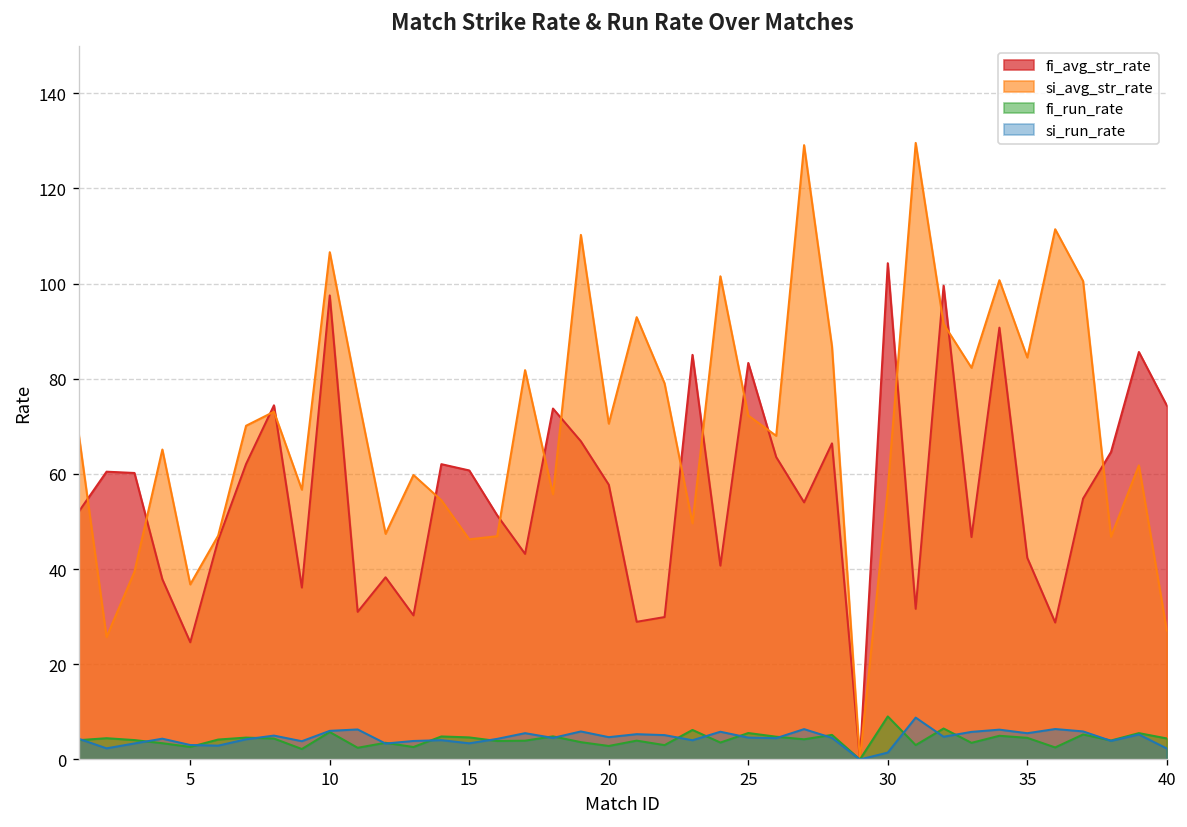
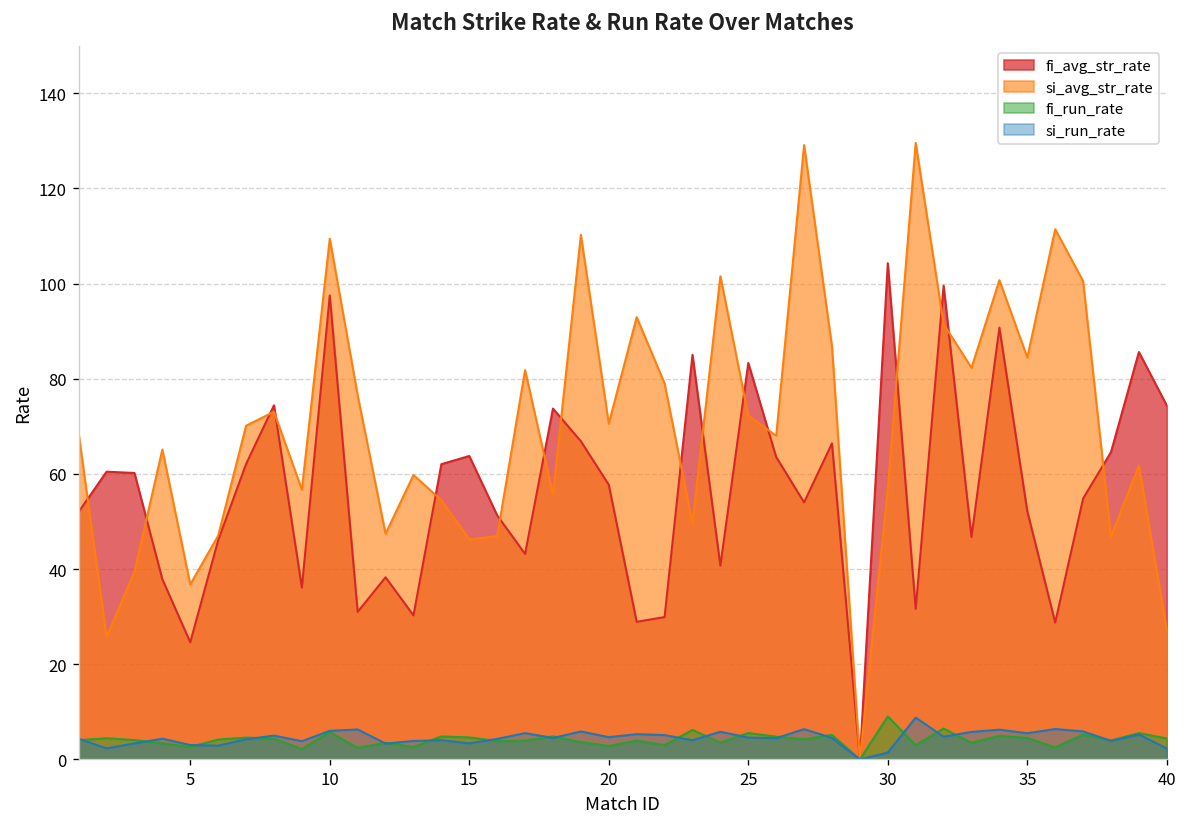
si_avg_str_rate, 10: 107 -> 109
fi_avg_str_rate, 15: 61 -> 64
fi_avg_str_rate, 35: 42 -> 52
